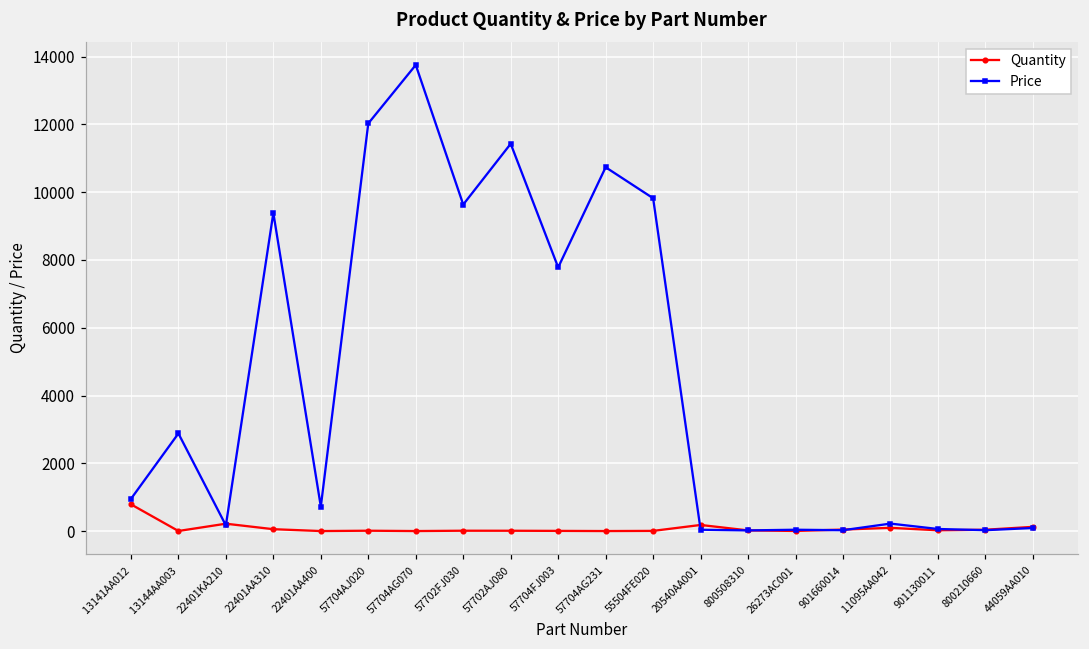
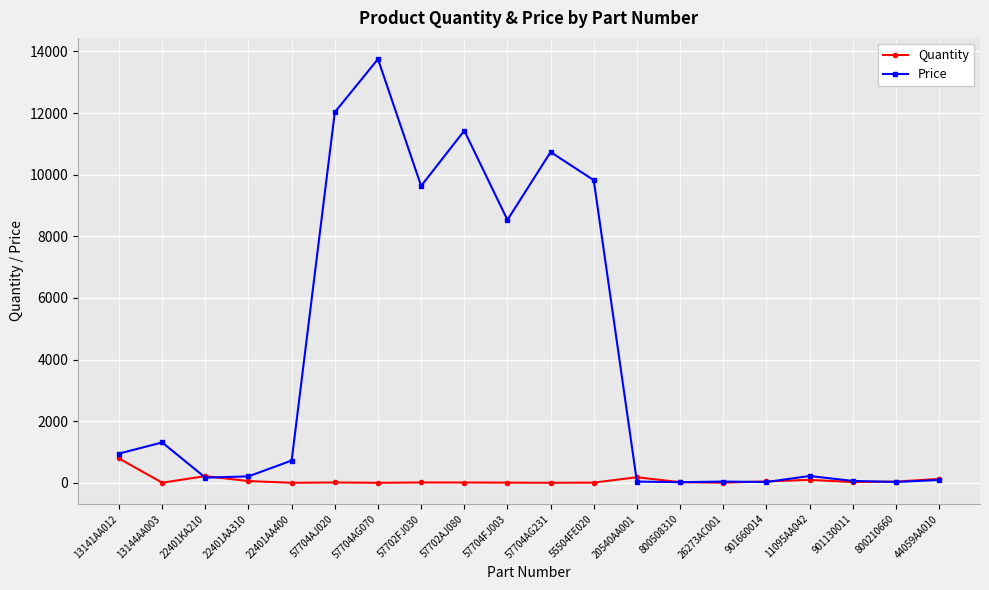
Price, 13144AA003: 2900 -> 1300
Price, 22401AA310: 9400 -> 200
Price, 57704FJ003: 7800 -> 8500
